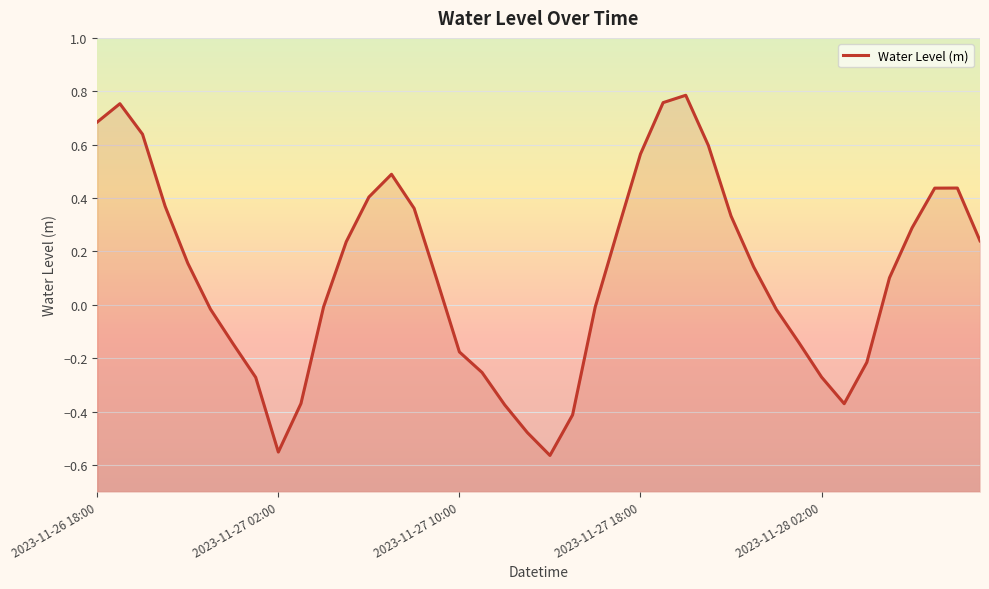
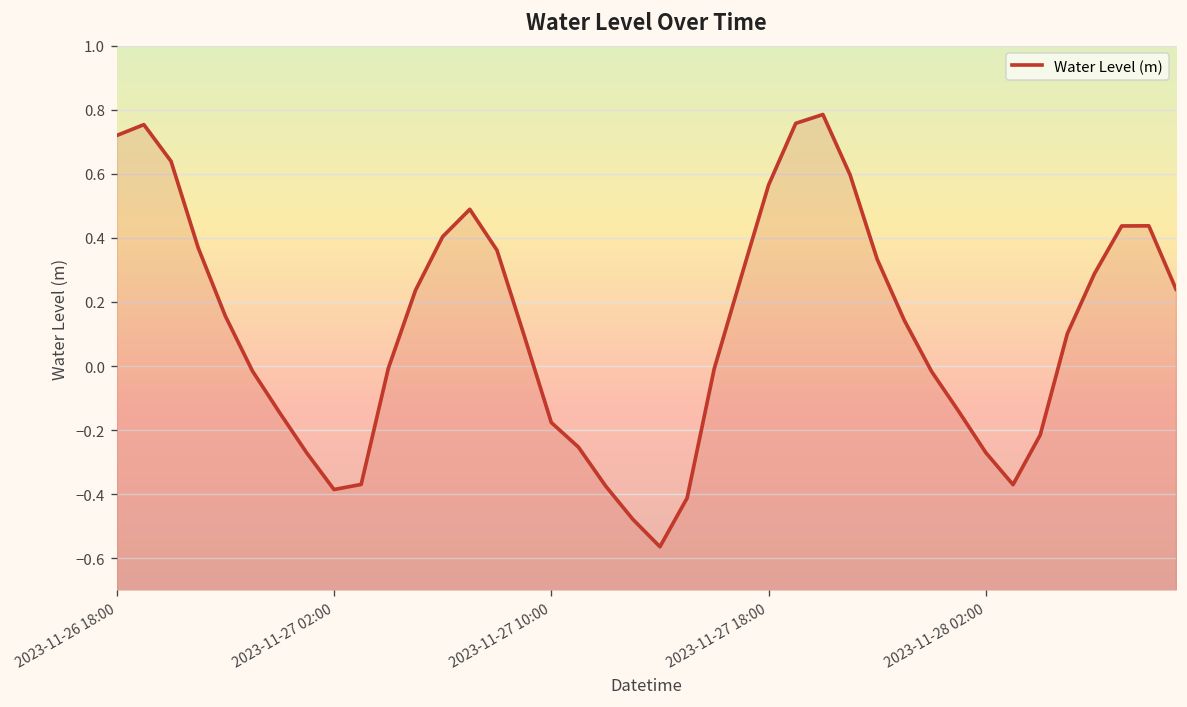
2023-11-26 18:00: 0.68 -> 0.72
2023-11-27 02:00: -0.55 -> -0.39
